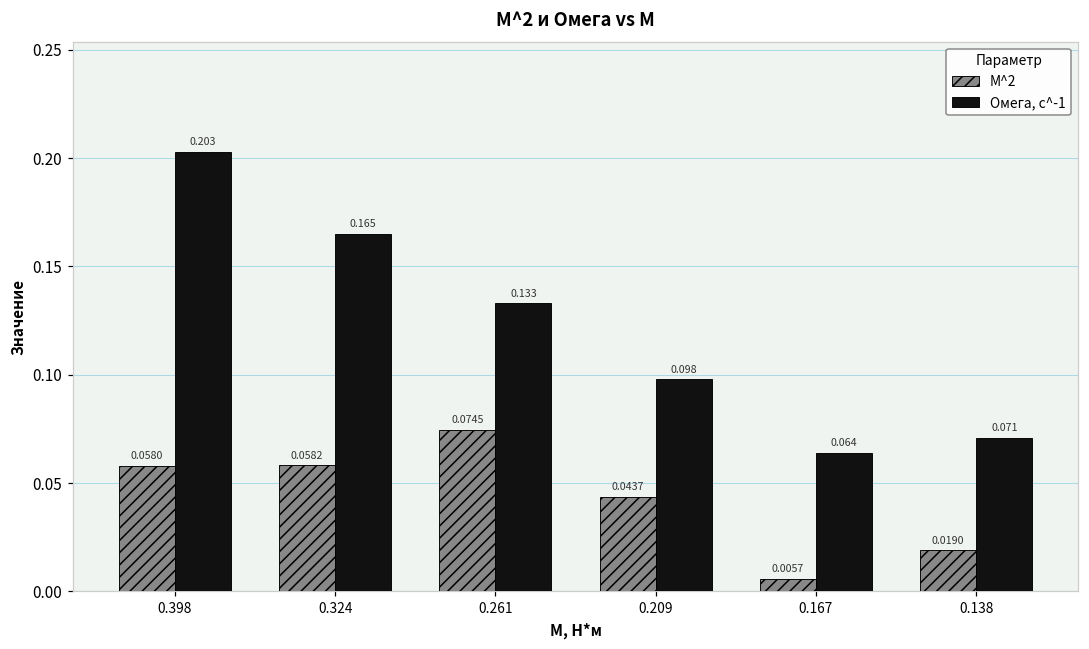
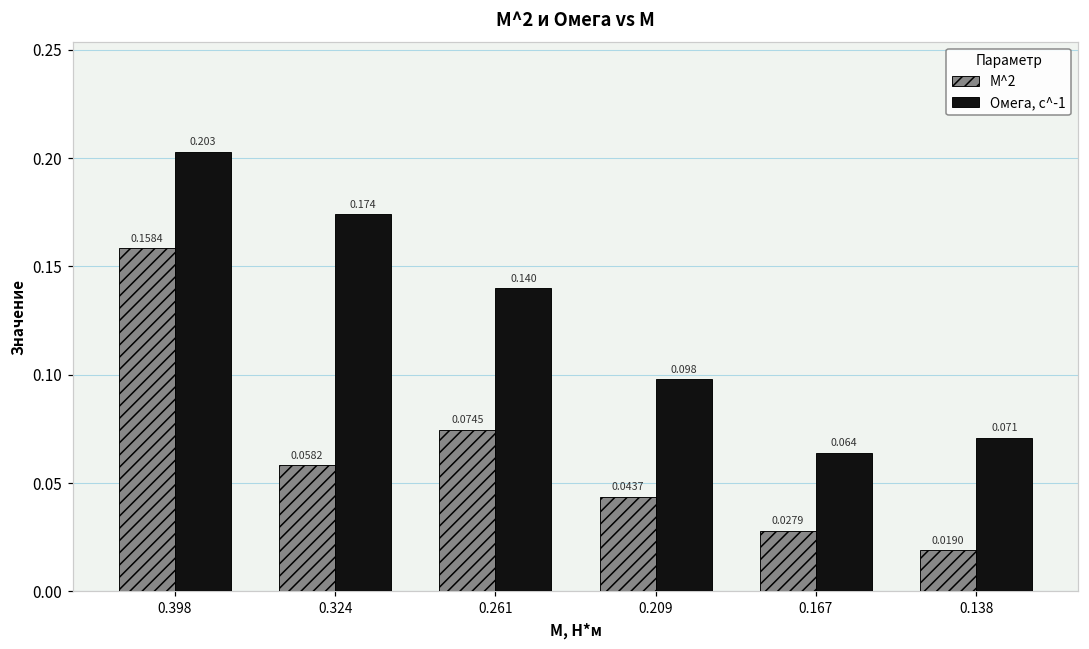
М^2, 0.398: 0.0580 -> 0.1584
Омега, с^-1, 0.324: 0.165 -> 0.174
Омега, с^-1, 0.261: 0.133 -> 0.140
М^2, 0.167: 0.0057 -> 0.0279
